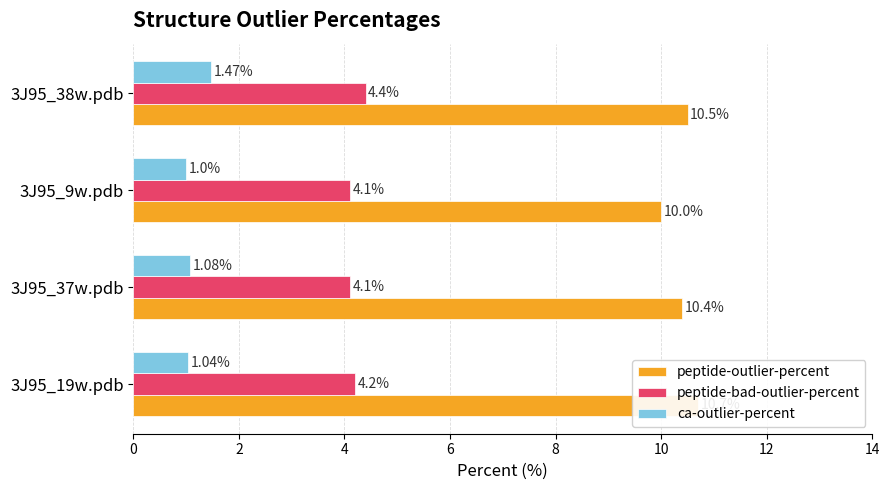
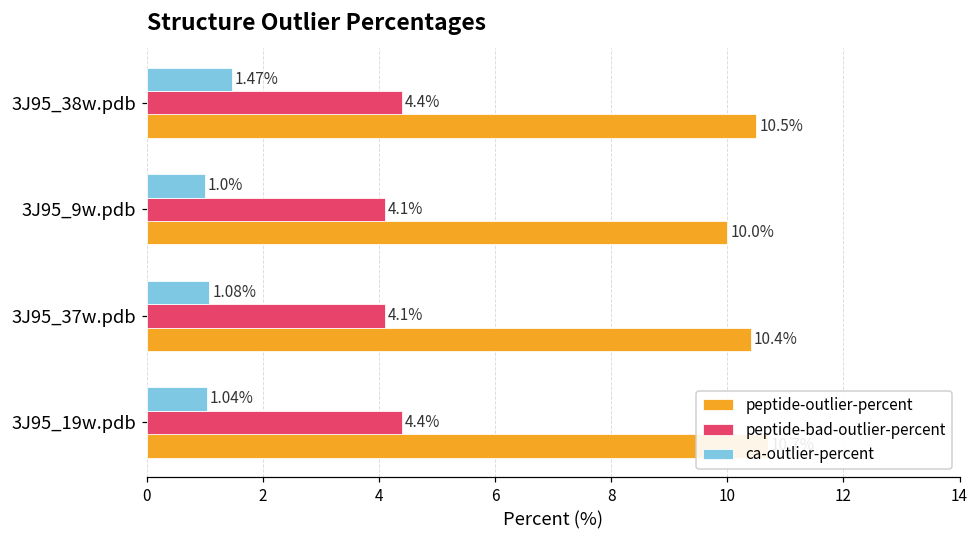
peptide-bad-outlier-percent, 3J95_19w.pdb: 4.2% -> 4.4%
